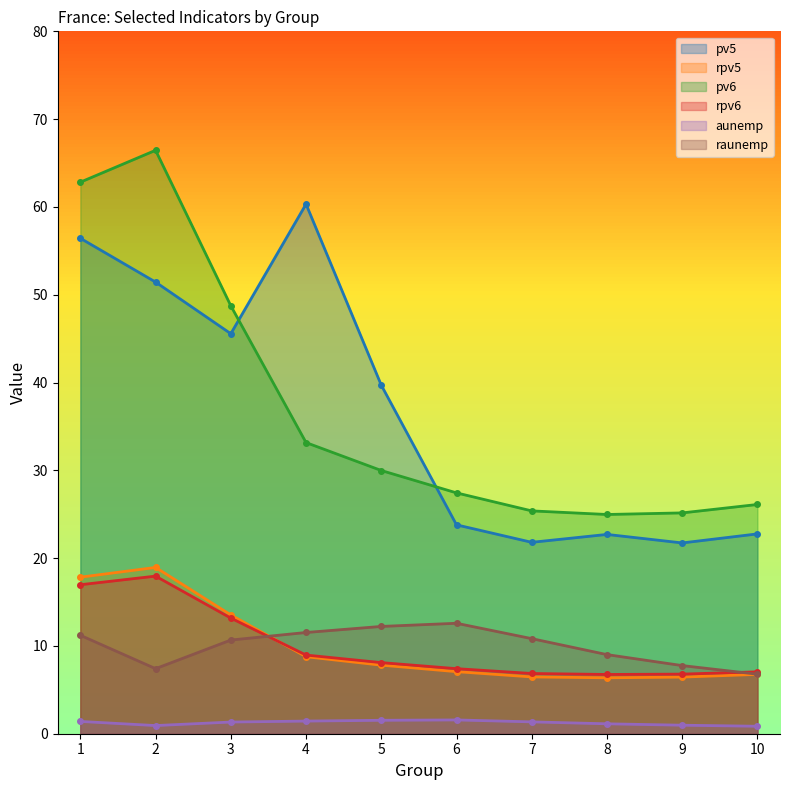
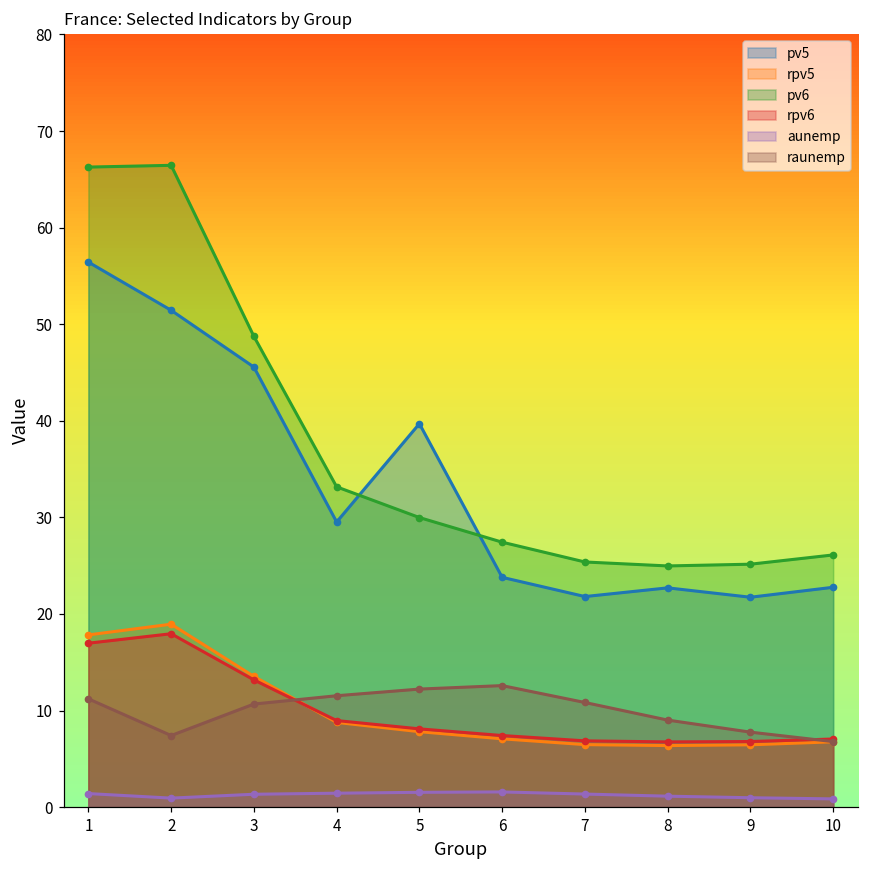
pv6, 1: 63 -> 66
pv5, 4: 60 -> 30
